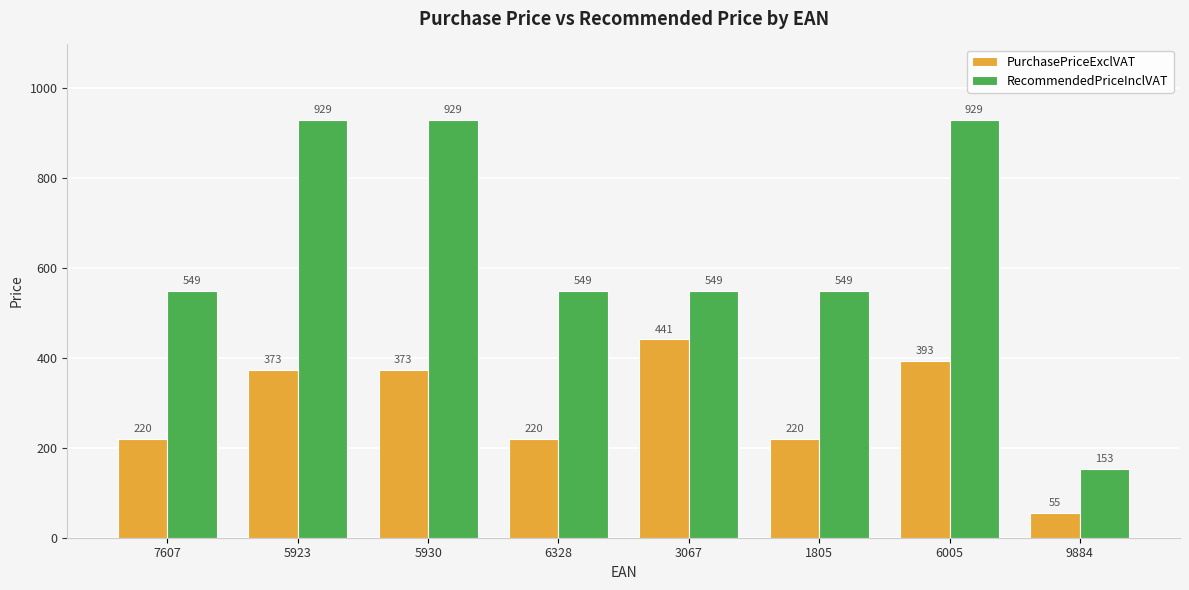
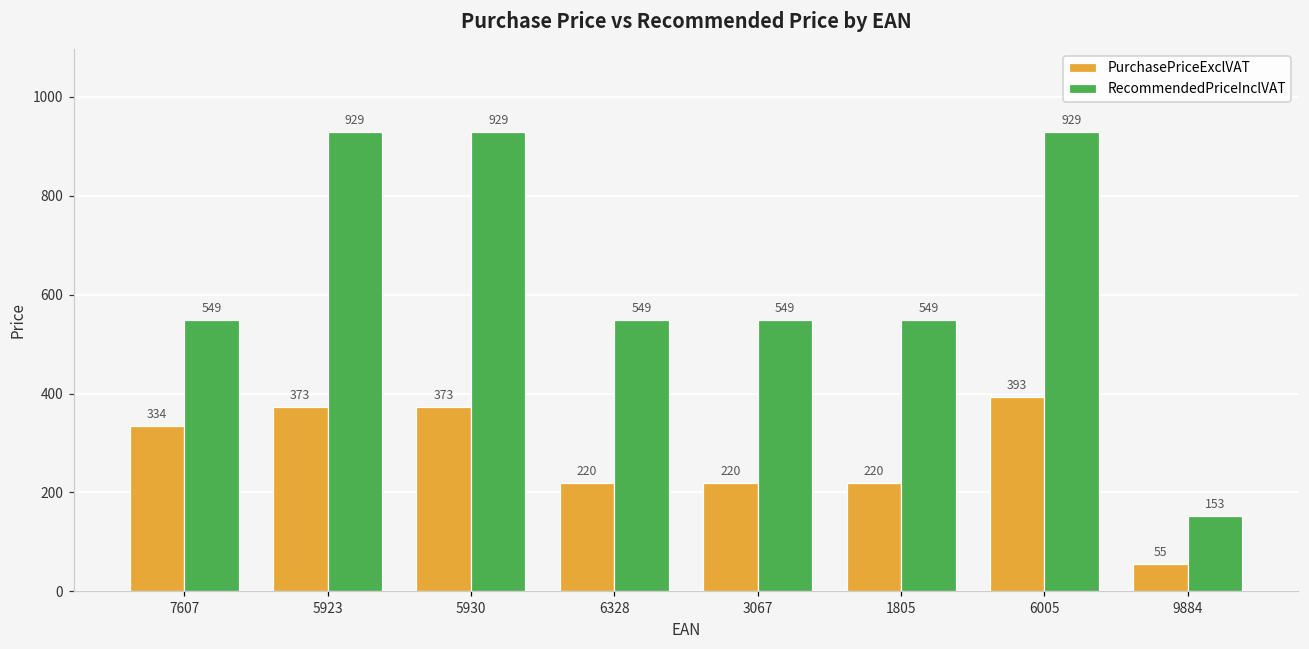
PurchasePriceExclVAT, 7607: 220 -> 334
PurchasePriceExclVAT, 3067: 441 -> 220
